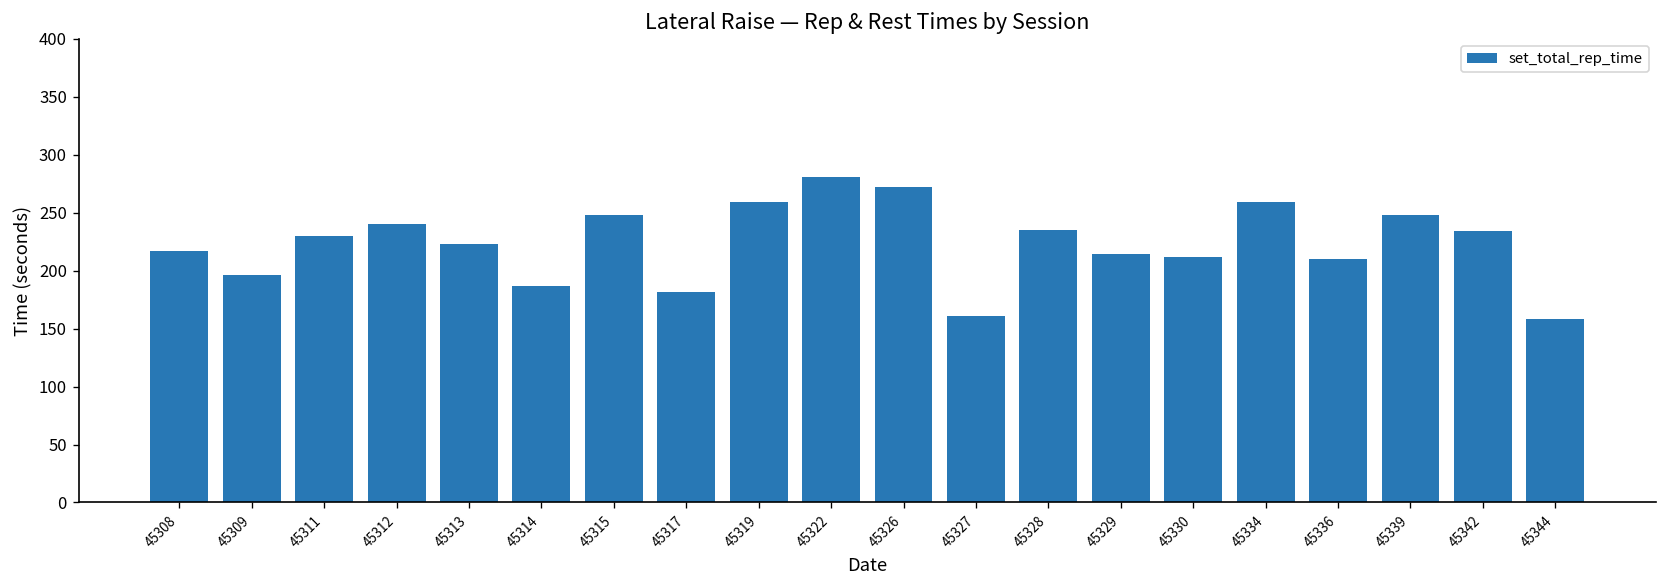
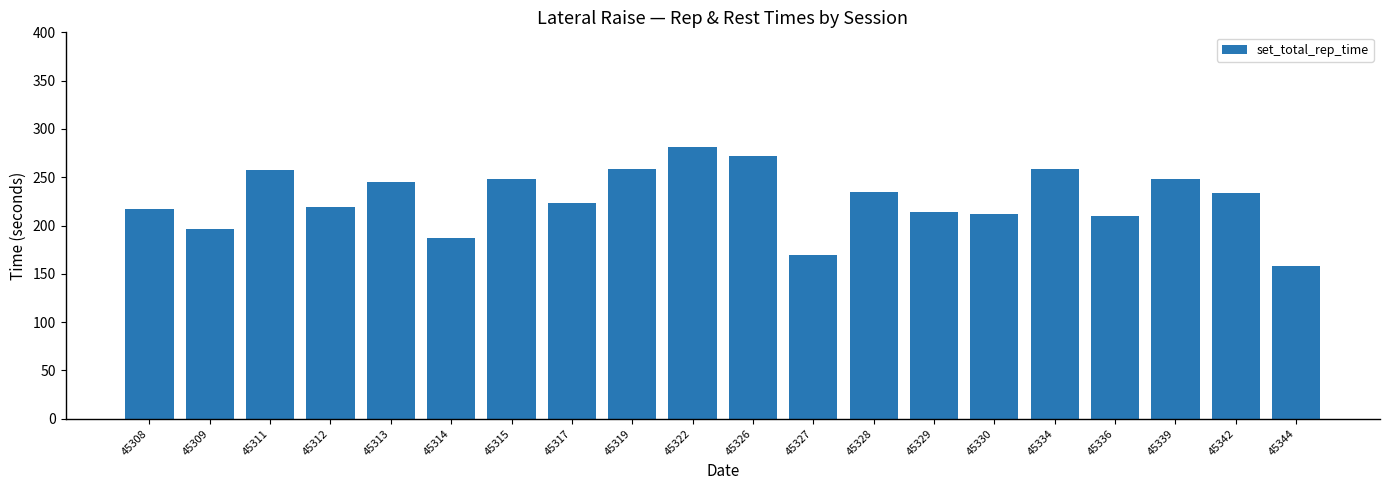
45311: 230 -> 260
45312: 240 -> 220
45313: 220 -> 250
45317: 180 -> 220
45327: 160 -> 170
